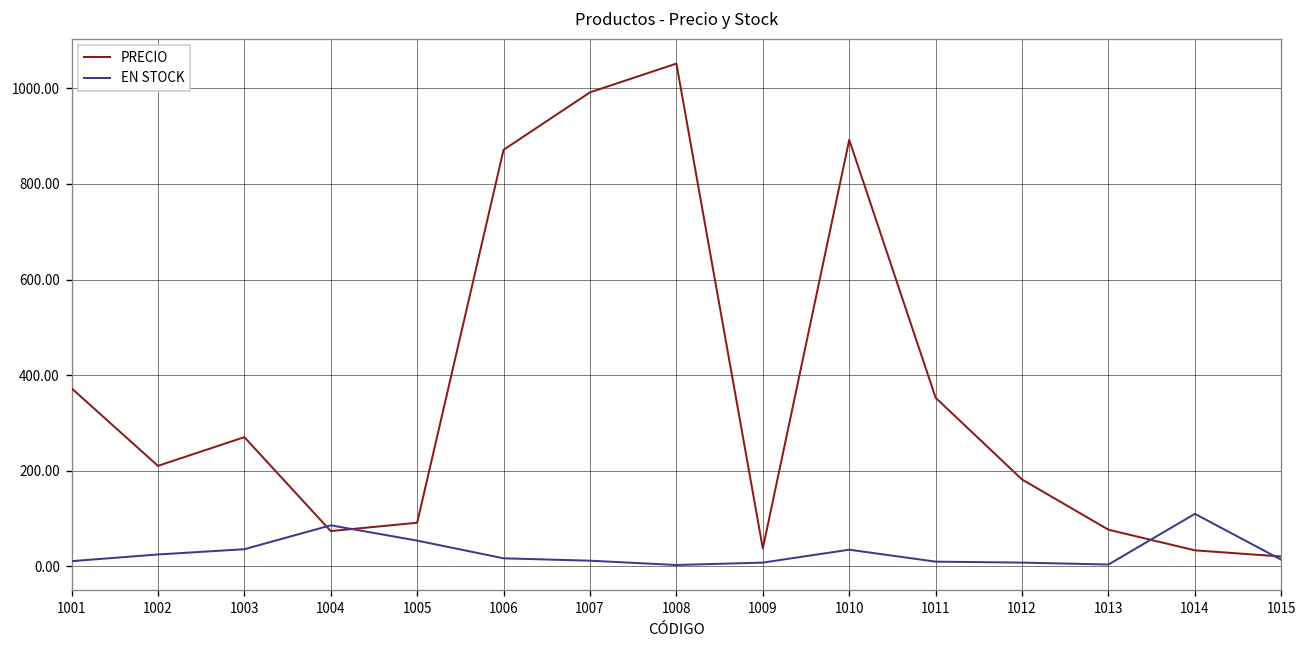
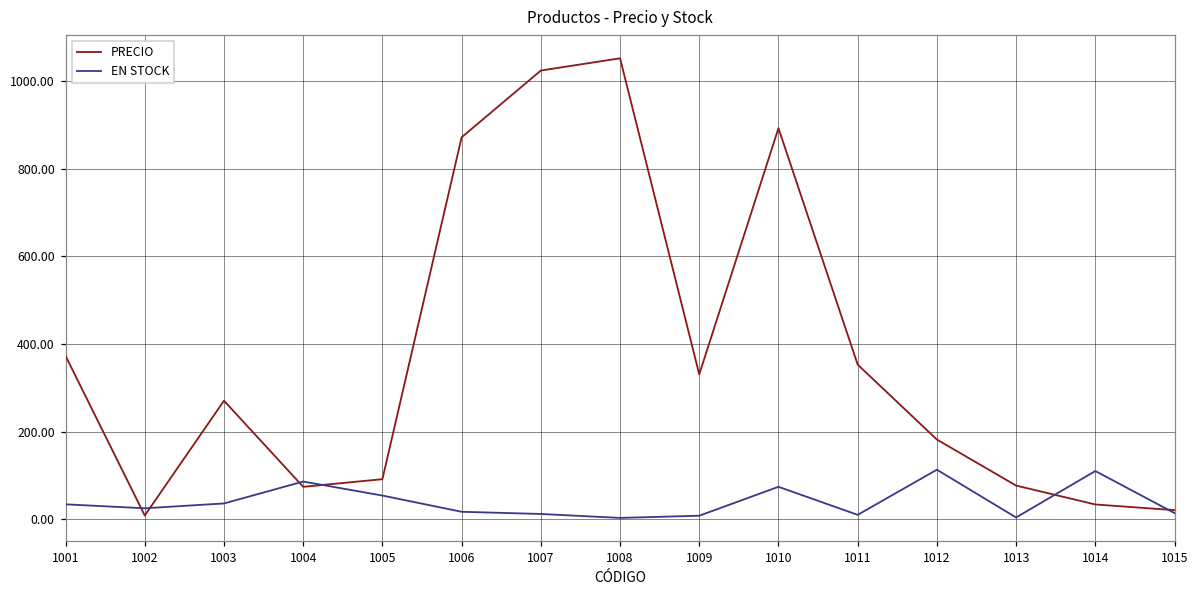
EN STOCK, 1001: 10 -> 30
PRECIO, 1002: 210 -> 10
PRECIO, 1007: 990 -> 1020
PRECIO, 1009: 40 -> 330
EN STOCK, 1010: 40 -> 70
EN STOCK, 1012: 10 -> 110
